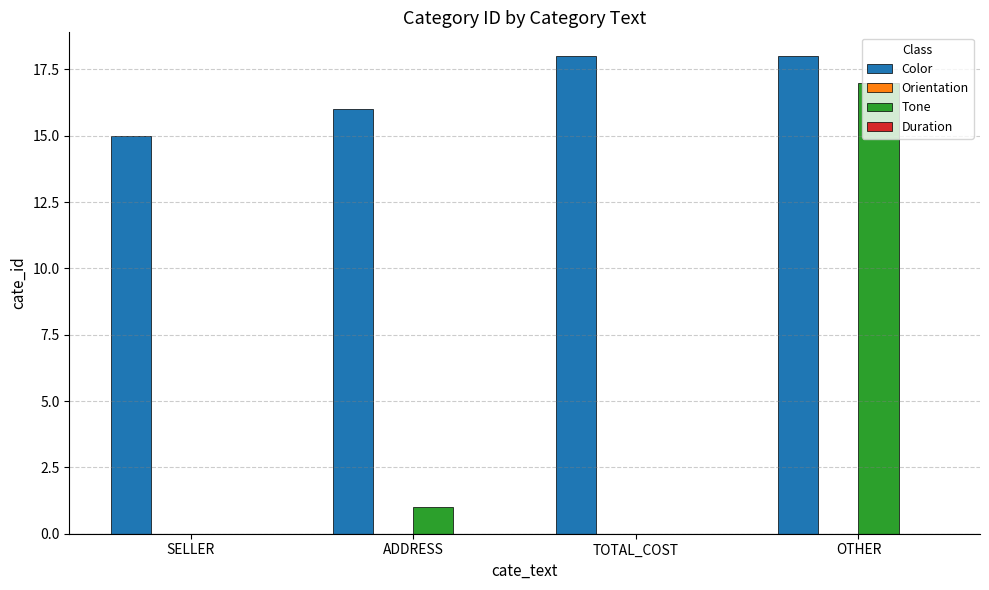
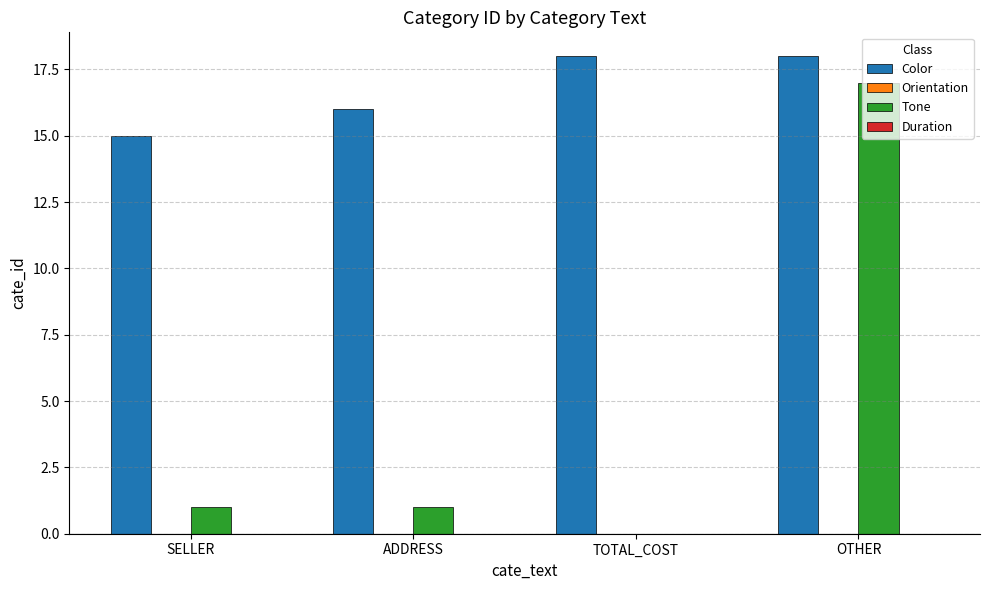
Tone, SELLER: 0 -> 1
